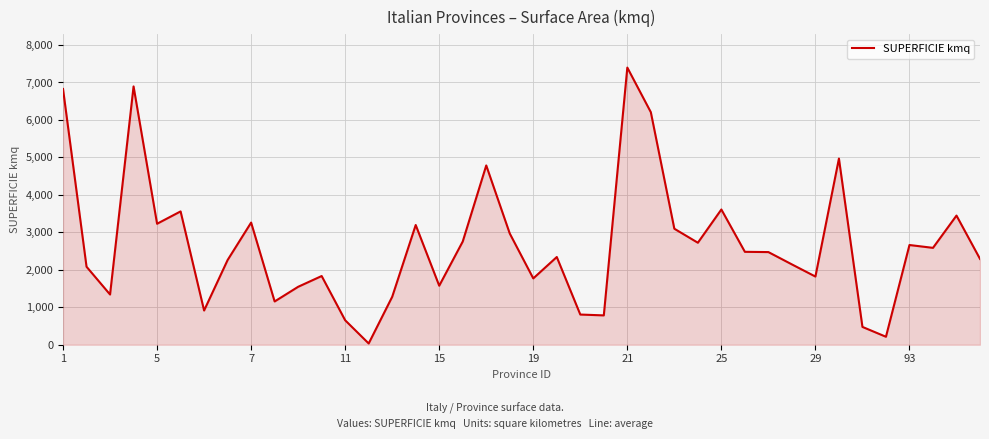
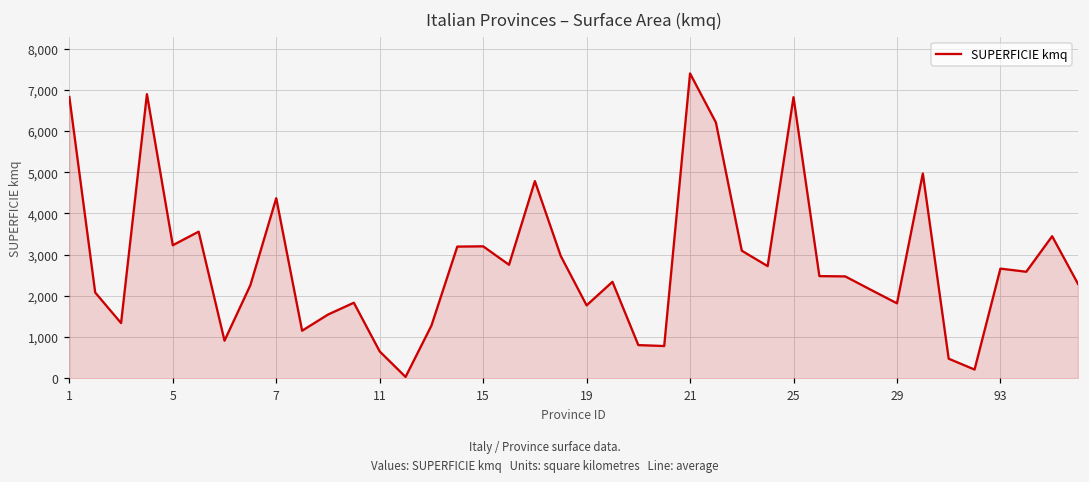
7: 3,300 -> 4,400
15: 1,600 -> 3,200
25: 3,600 -> 6,800
